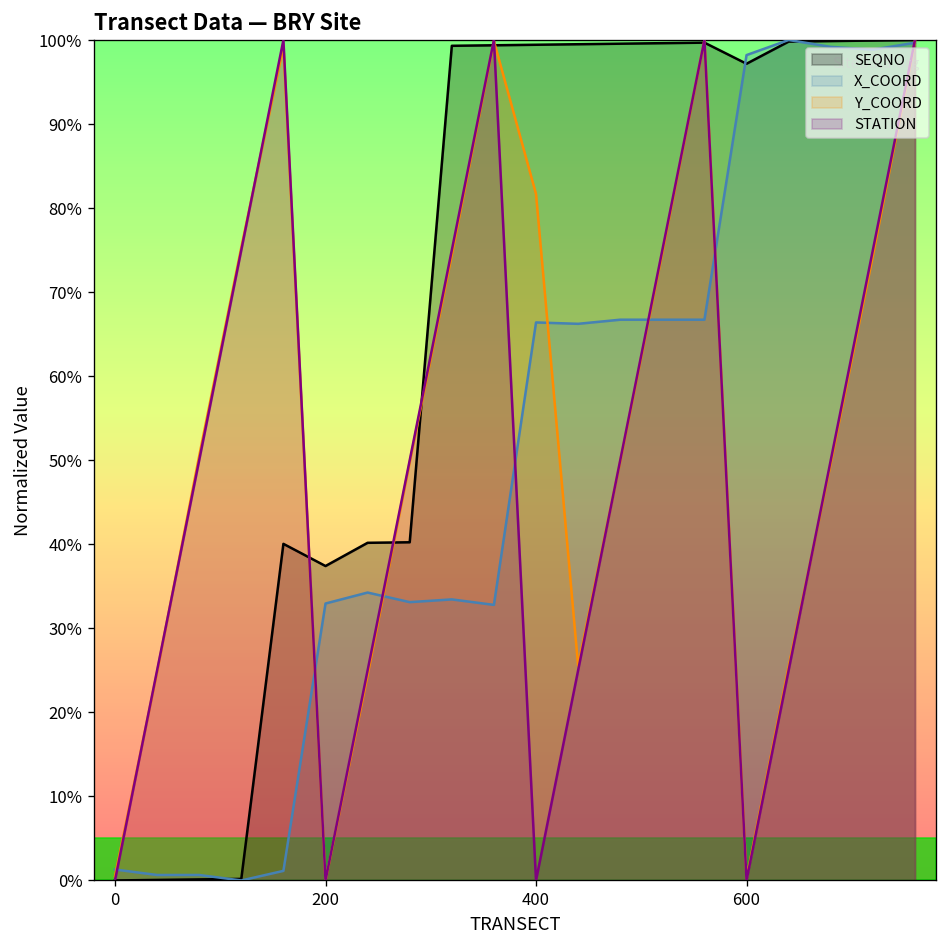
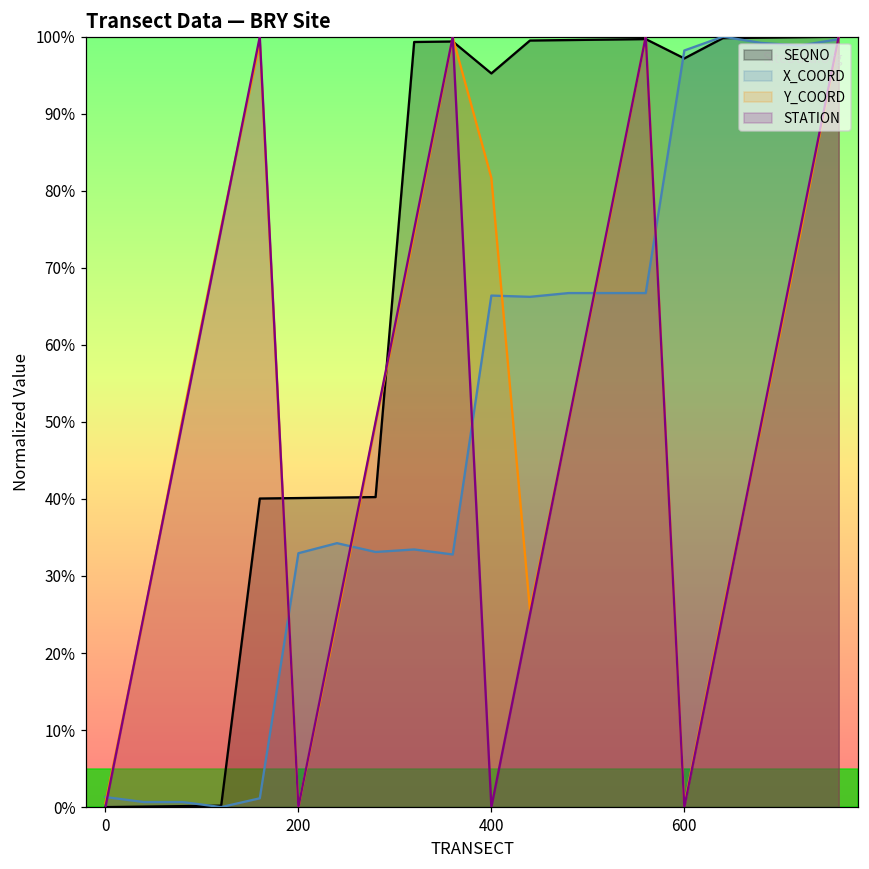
SEQNO, 200: 37% -> 40%
SEQNO, 400: 99% -> 95%
